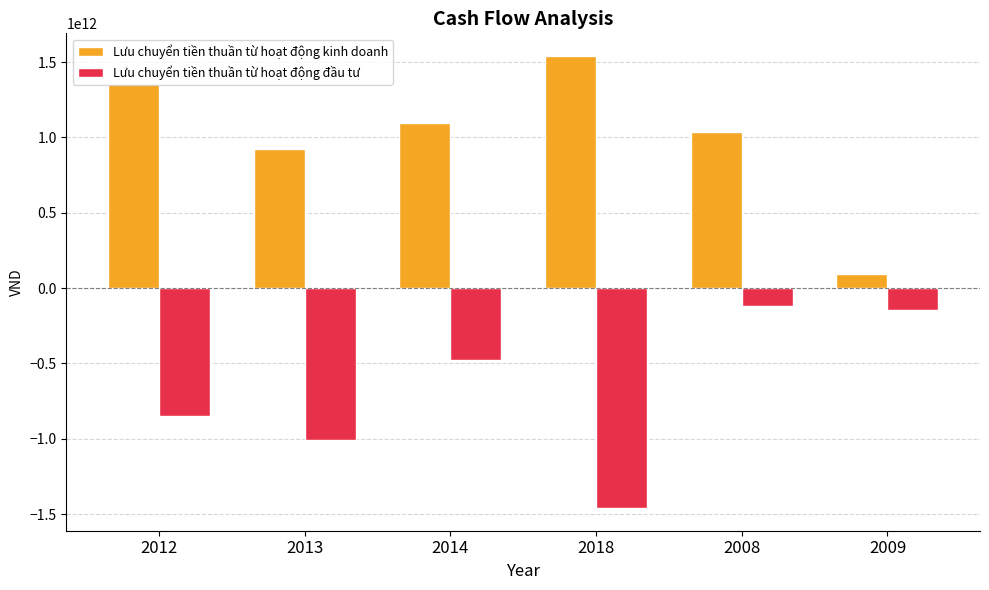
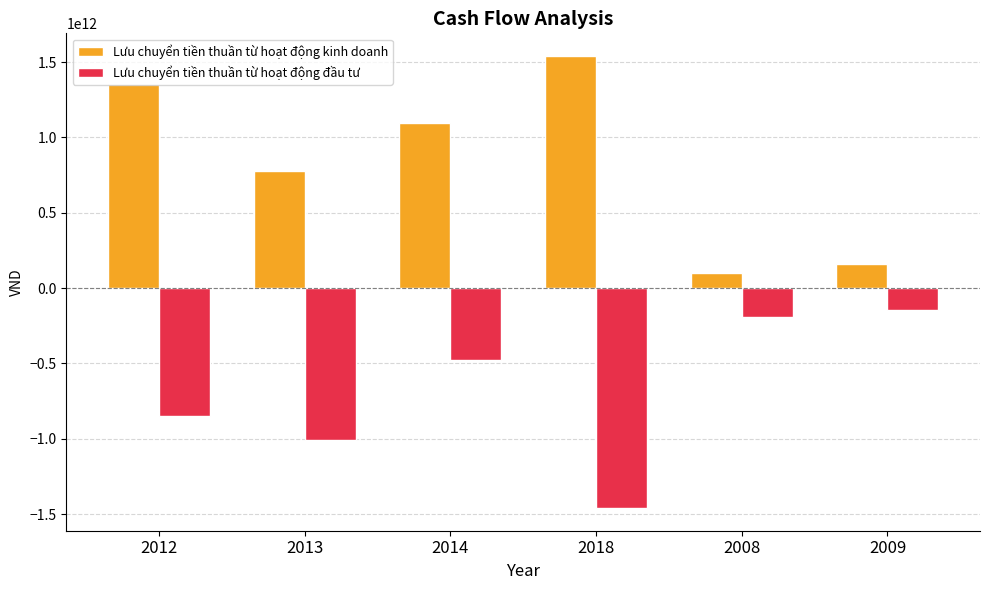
Lưu chuyển tiền thuần từ hoạt động kinh doanh, 2013: 920000000000 -> 780000000000
Lưu chuyển tiền thuần từ hoạt động kinh doanh, 2008: 1030000000000 -> 100000000000
Lưu chuyển tiền thuần từ hoạt động đầu tư, 2008: -120000000000 -> -190000000000
Lưu chuyển tiền thuần từ hoạt động kinh doanh, 2009: 90000000000 -> 160000000000
